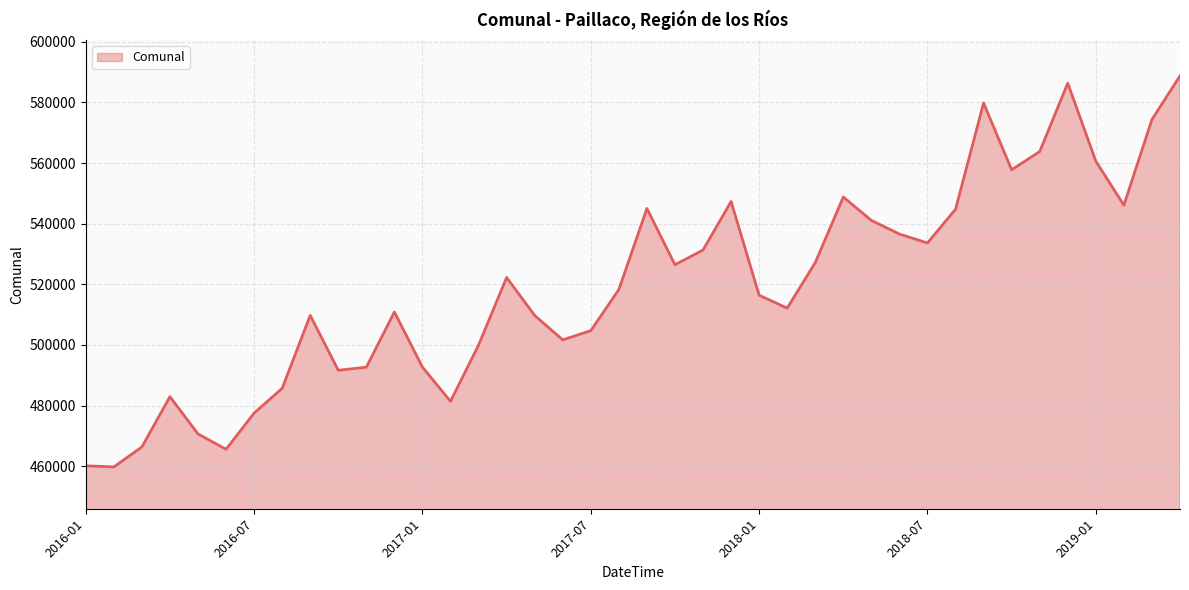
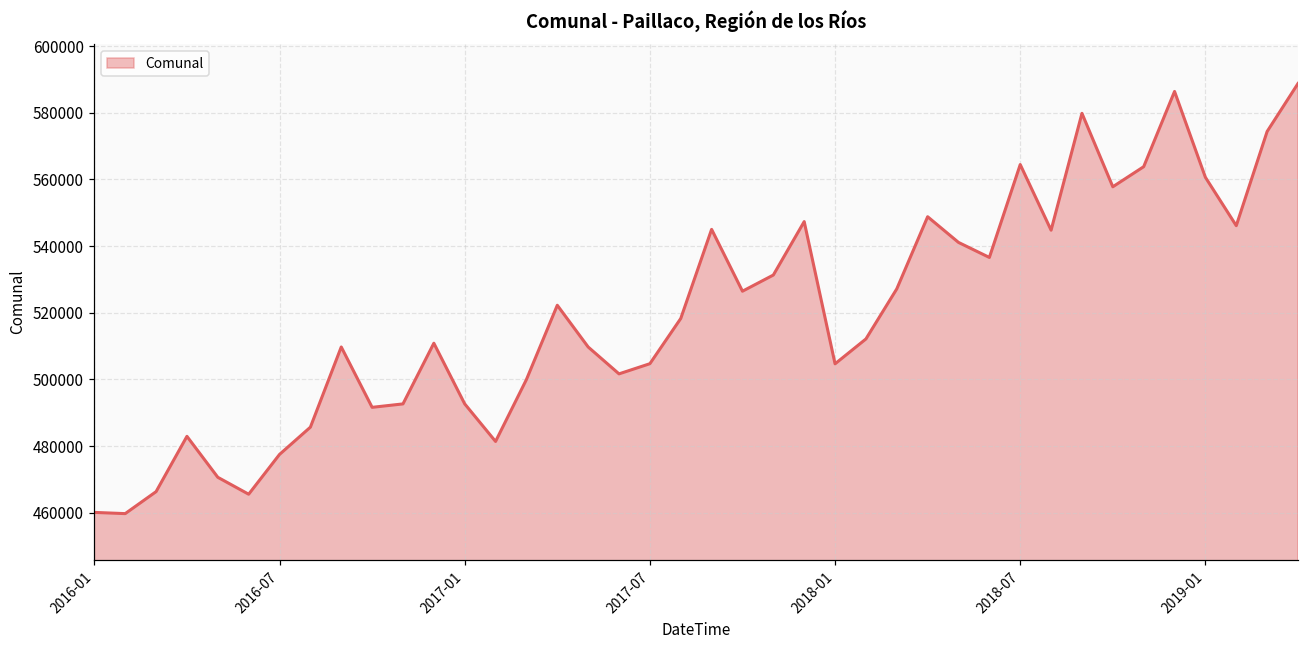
2018-01: 516000 -> 505000
2018-07: 534000 -> 564000
